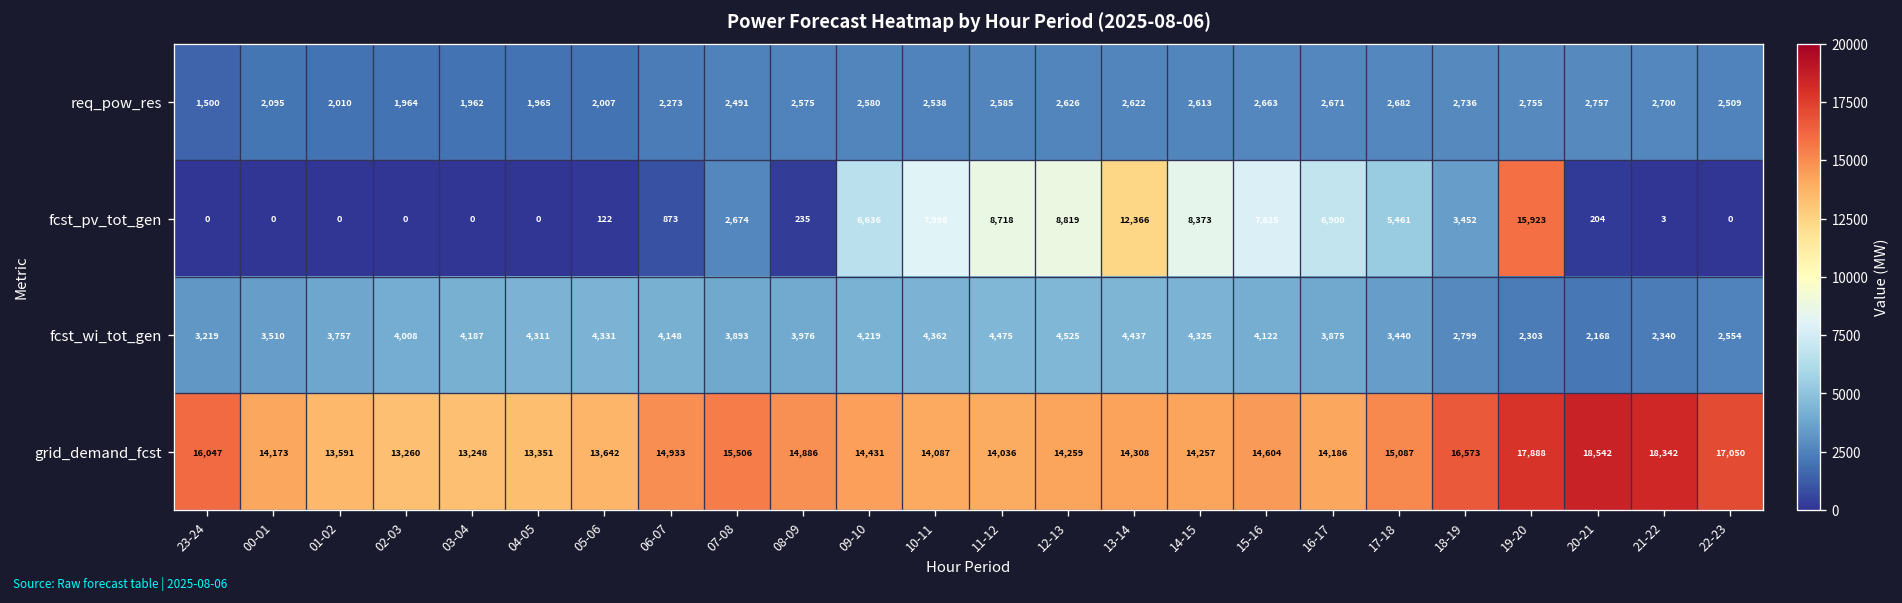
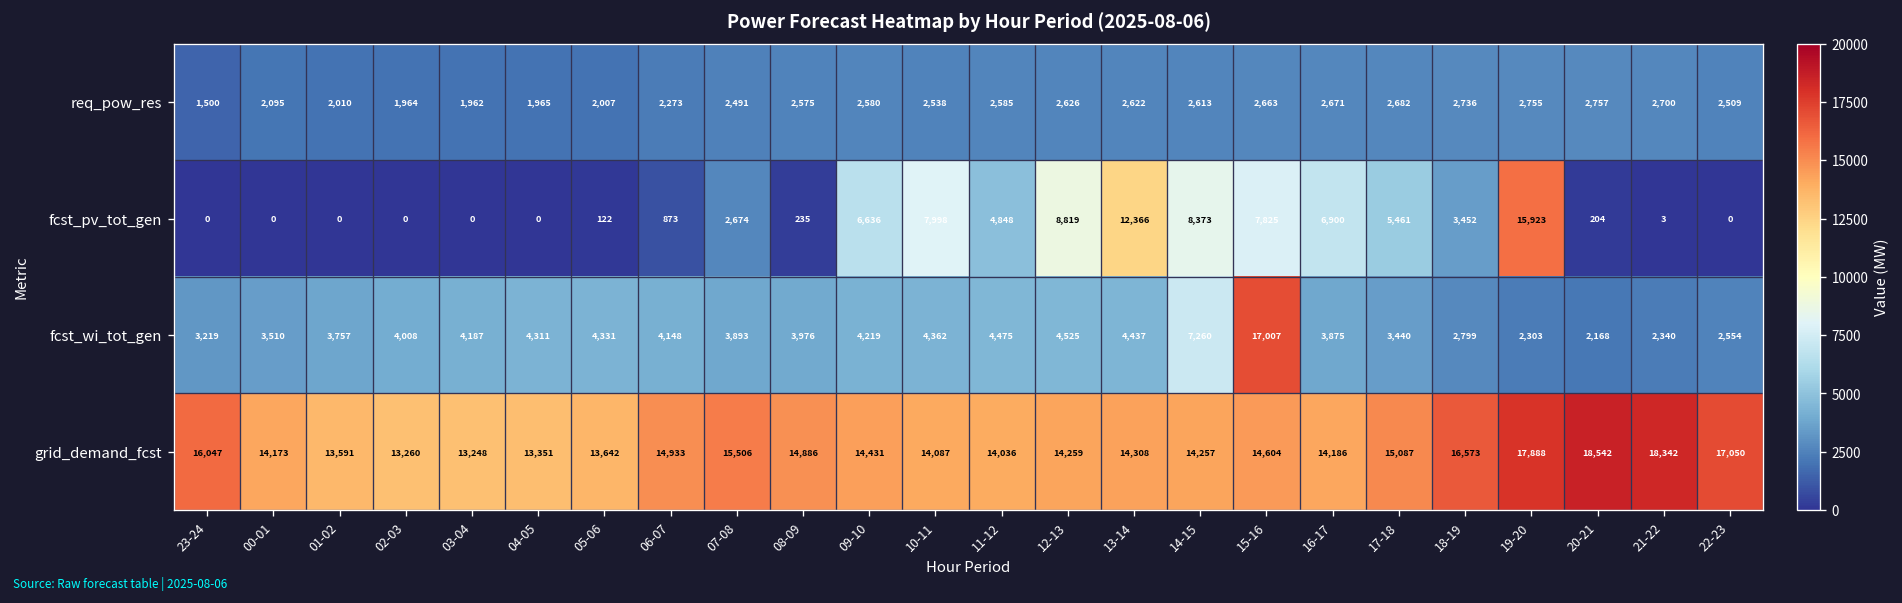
fcst_pv_tot_gen, 11-12: 8,718 -> 4,848
fcst_wi_tot_gen, 14-15: 4,325 -> 7,260
fcst_wi_tot_gen, 15-16: 4,122 -> 17,007
